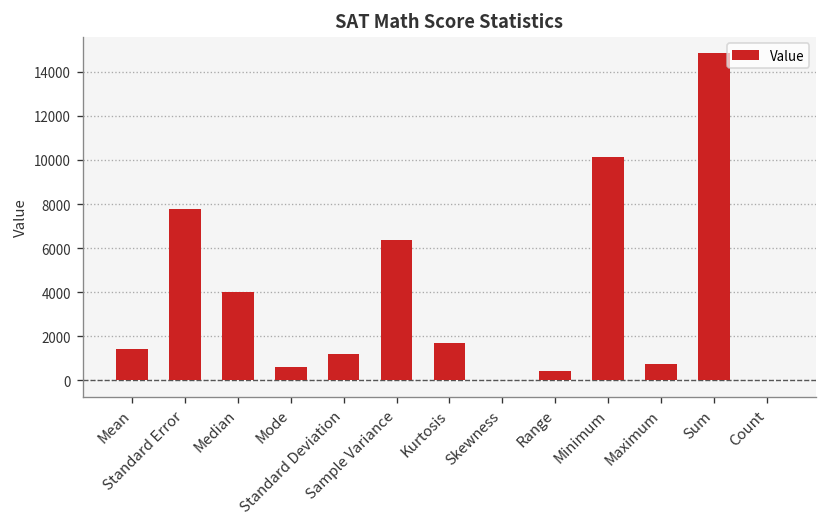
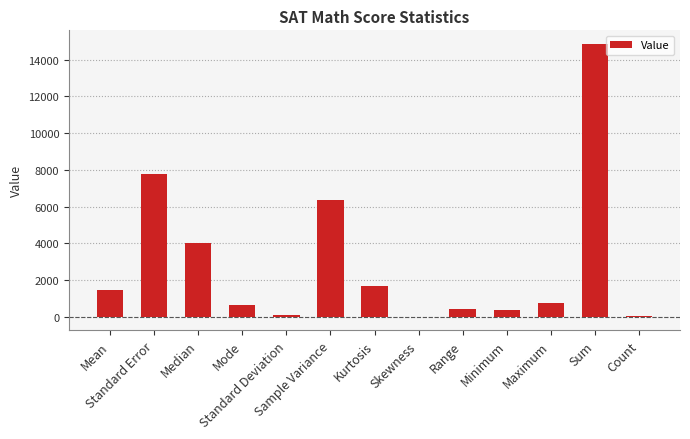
Standard Deviation: 1200 -> 100
Minimum: 10100 -> 400
